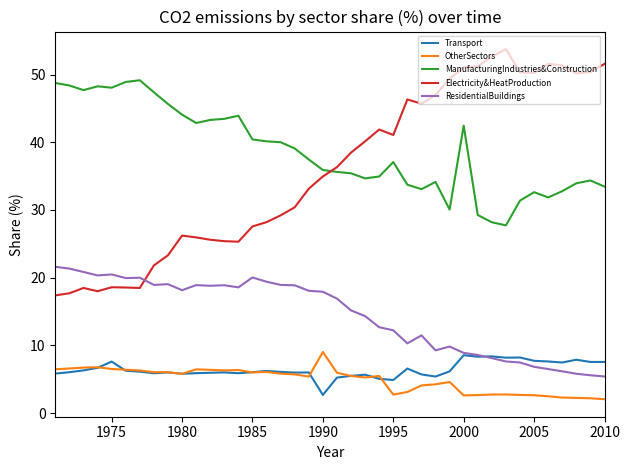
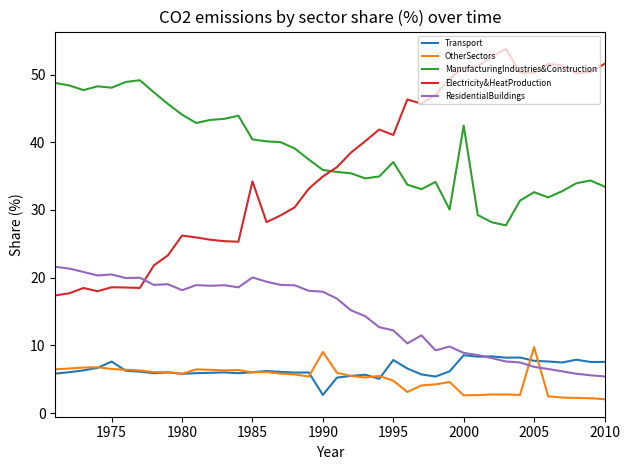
Electricity&HeatProduction, 1985: 28 -> 34
Transport, 1995: 5 -> 8
OtherSectors, 1995: 3 -> 5
OtherSectors, 2005: 3 -> 10
